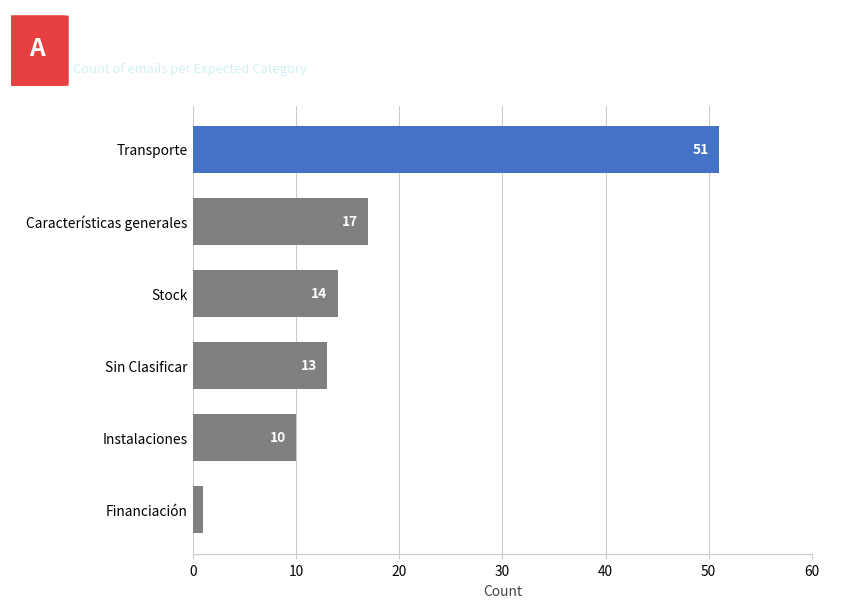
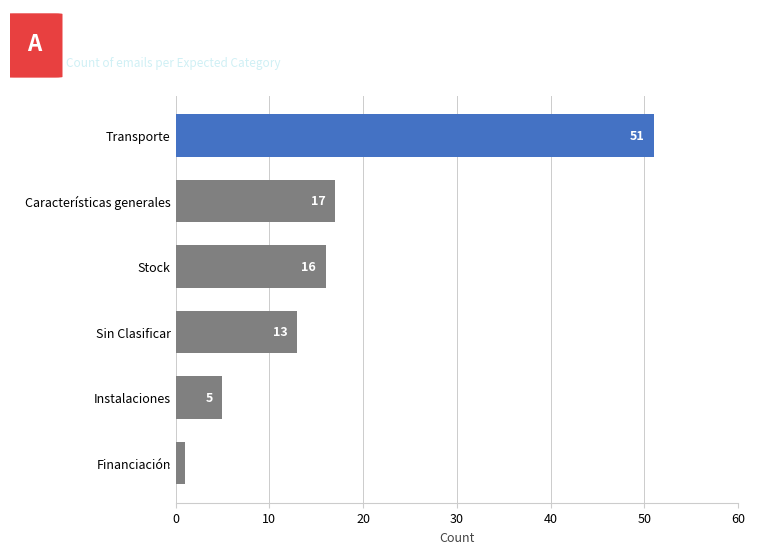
Stock: 14 -> 16
Instalaciones: 10 -> 5
